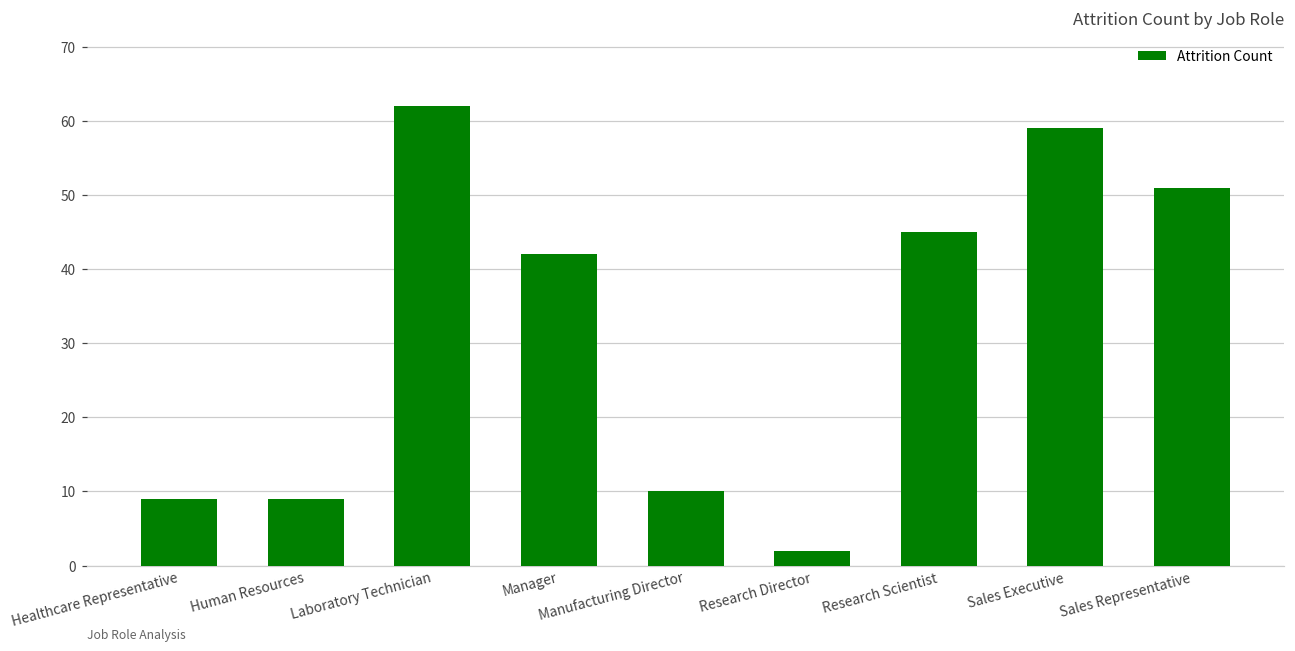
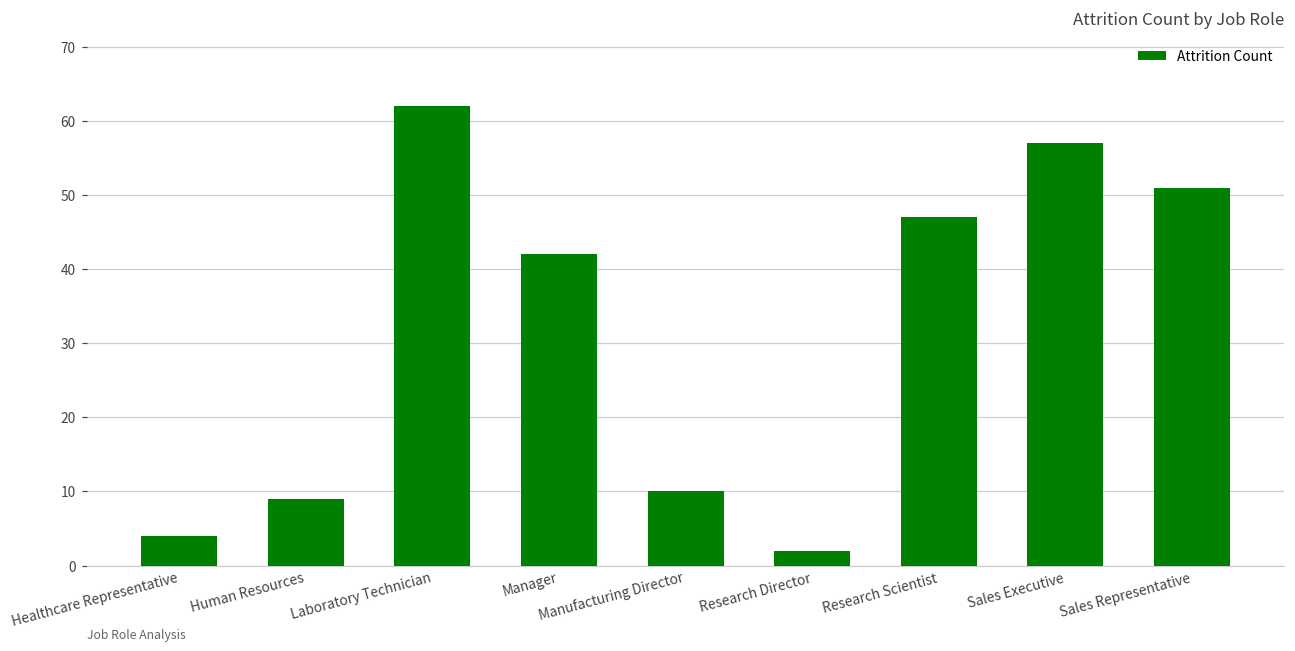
Healthcare Representative: 9 -> 4
Research Scientist: 45 -> 47
Sales Executive: 59 -> 57
